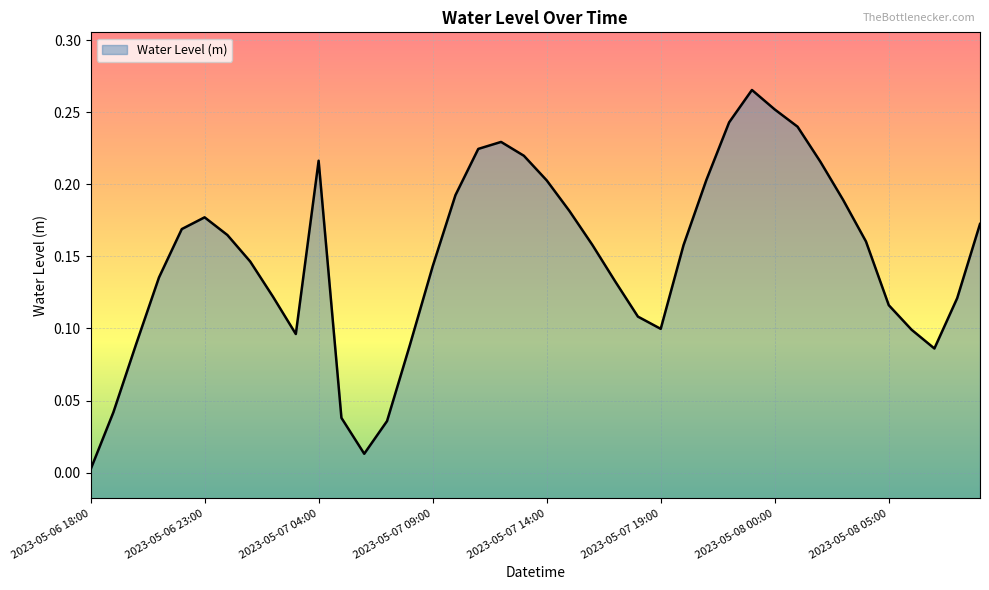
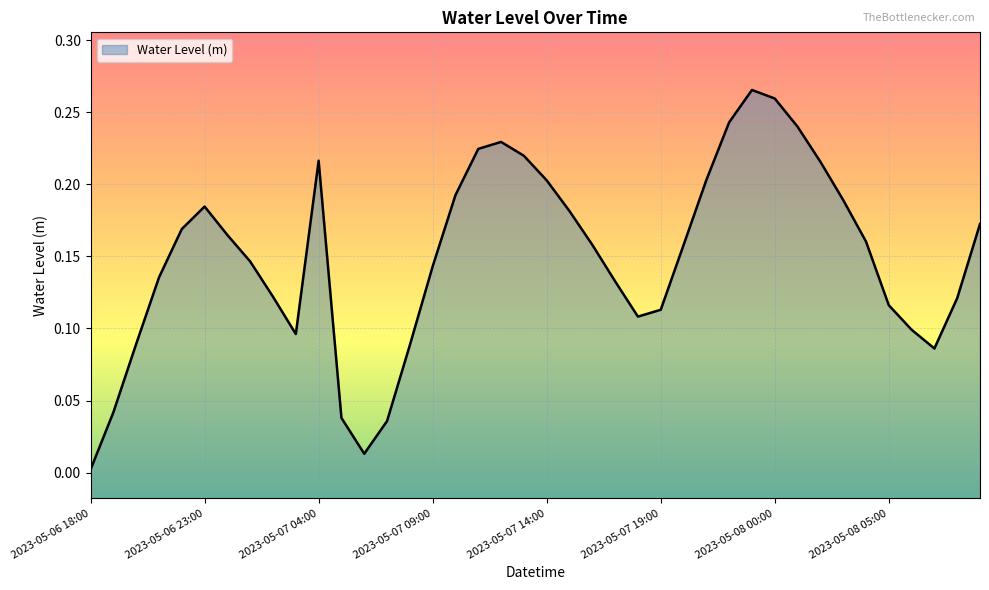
2023-05-06 23:00: 0.177 -> 0.185
2023-05-07 19:00: 0.100 -> 0.113
2023-05-08 00:00: 0.252 -> 0.260
